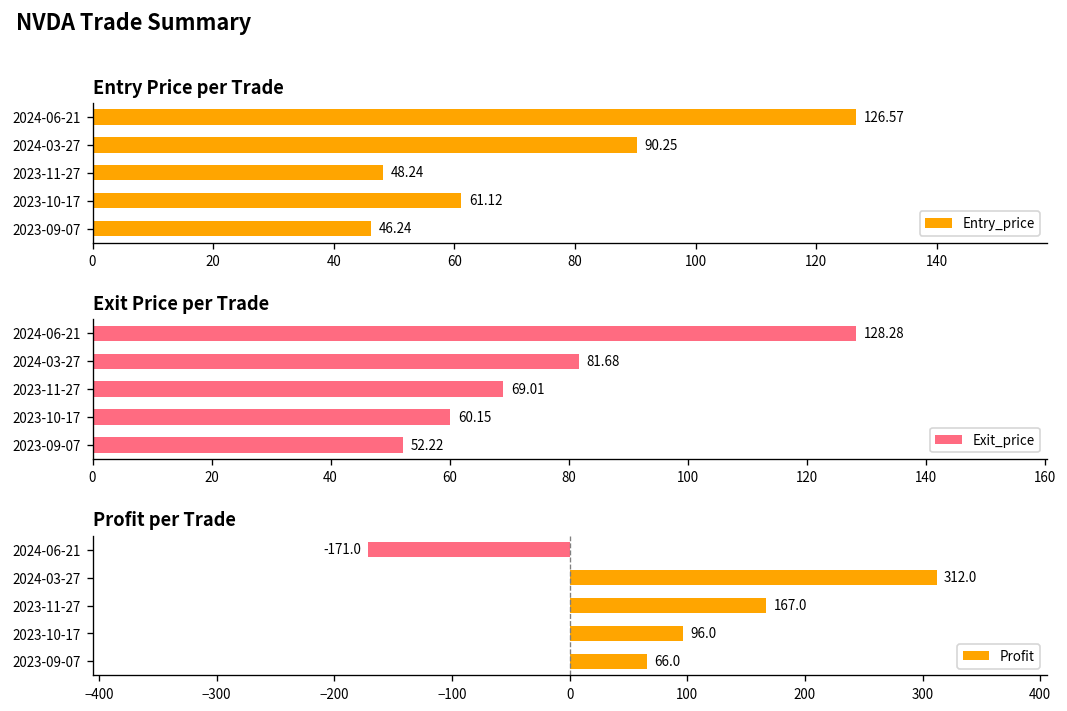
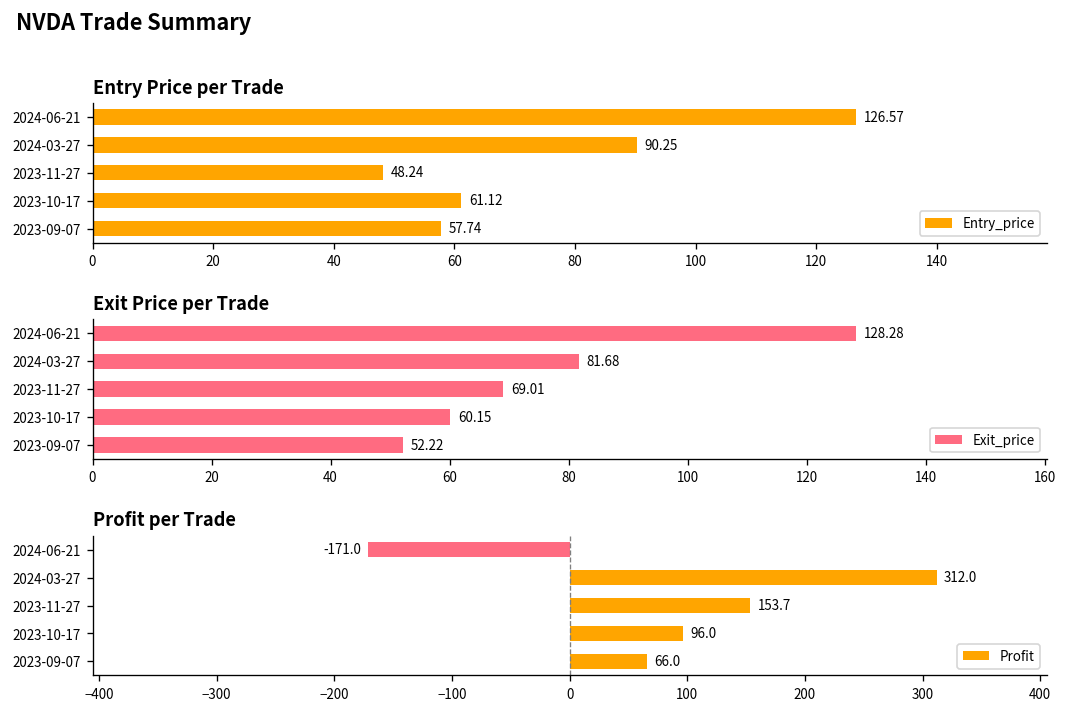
Entry Price per Trade, 2023-09-07: 46.24 -> 57.74
Profit per Trade, 2023-11-27: 167.0 -> 153.7
